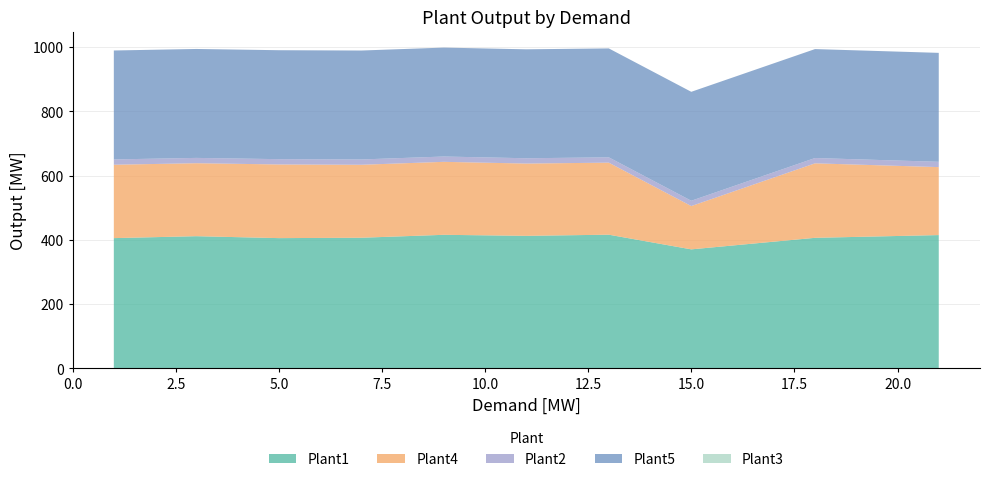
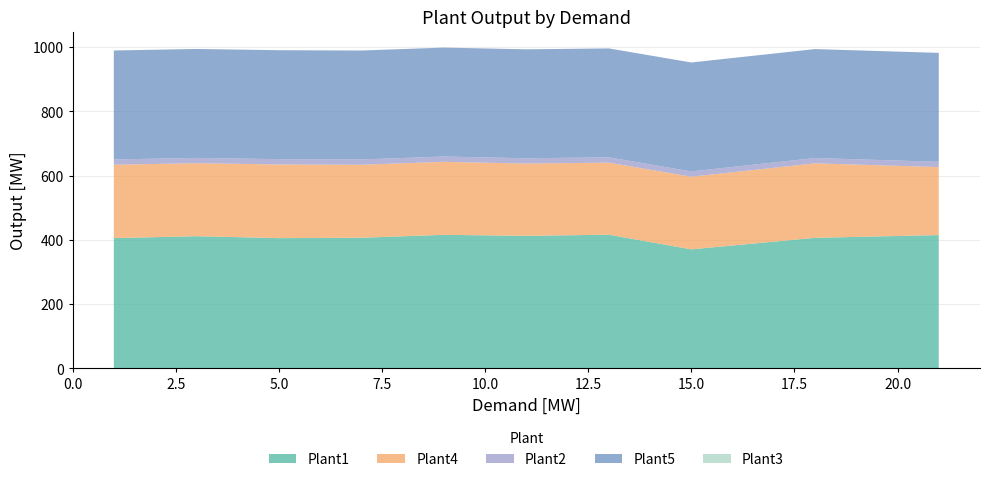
Plant4, 15.0: 130 -> 230
